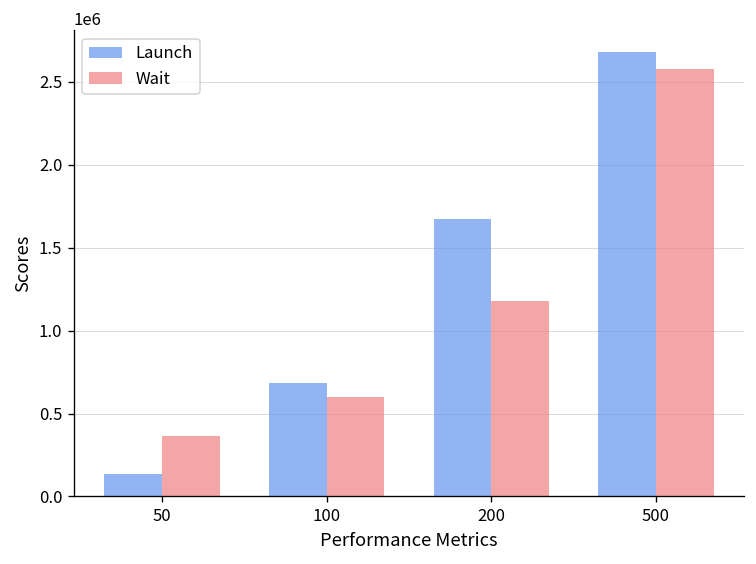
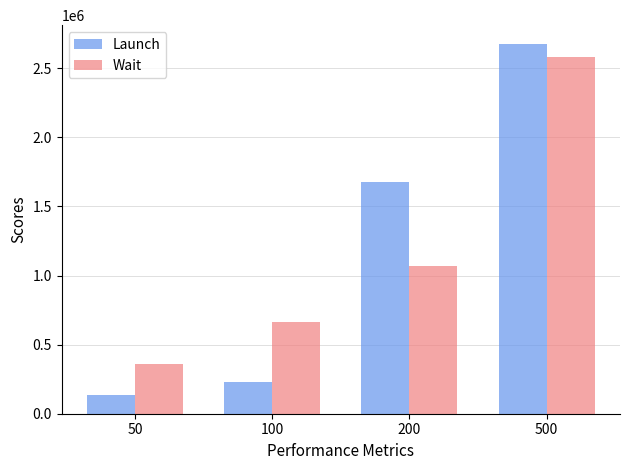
Launch, 100: 680000 -> 230000
Wait, 100: 600000 -> 670000
Wait, 200: 1180000 -> 1070000
